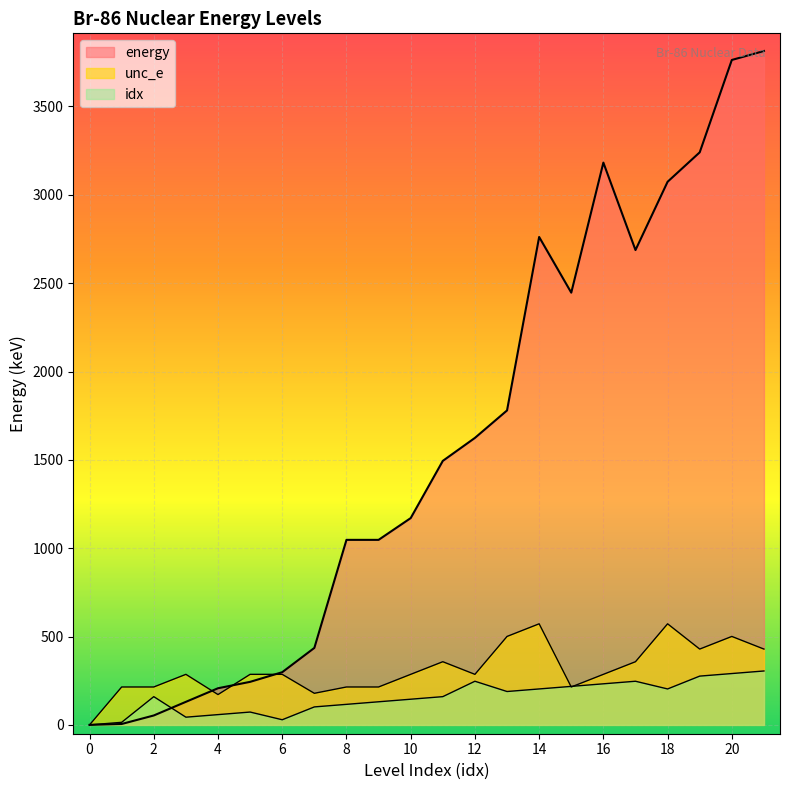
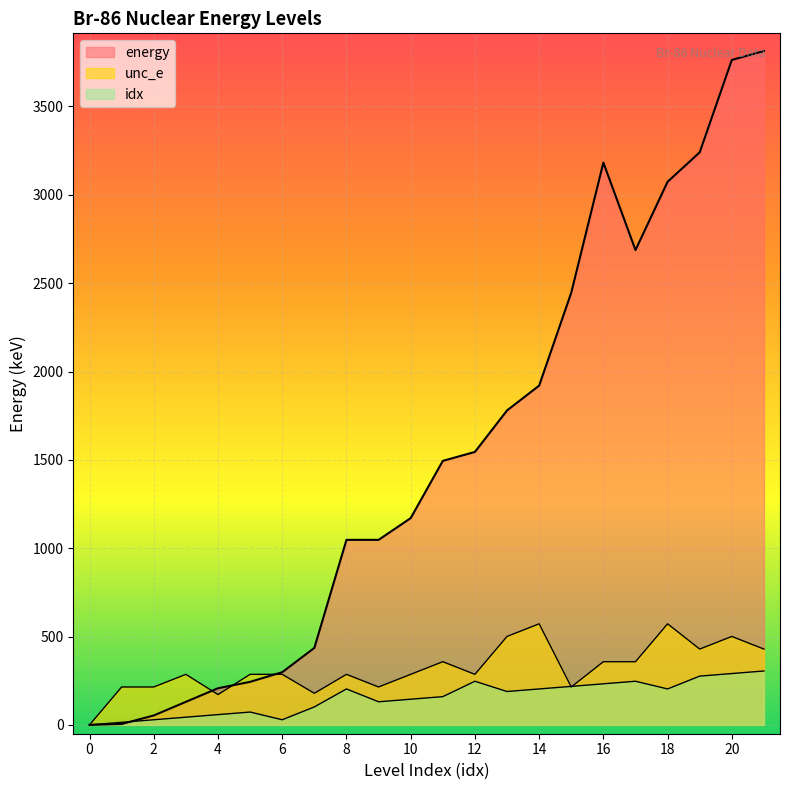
idx, 2: 160 -> 30
unc_e, 8: 210 -> 290
idx, 8: 120 -> 200
energy, 12: 1620 -> 1540
energy, 14: 2760 -> 1920
unc_e, 16: 290 -> 360
